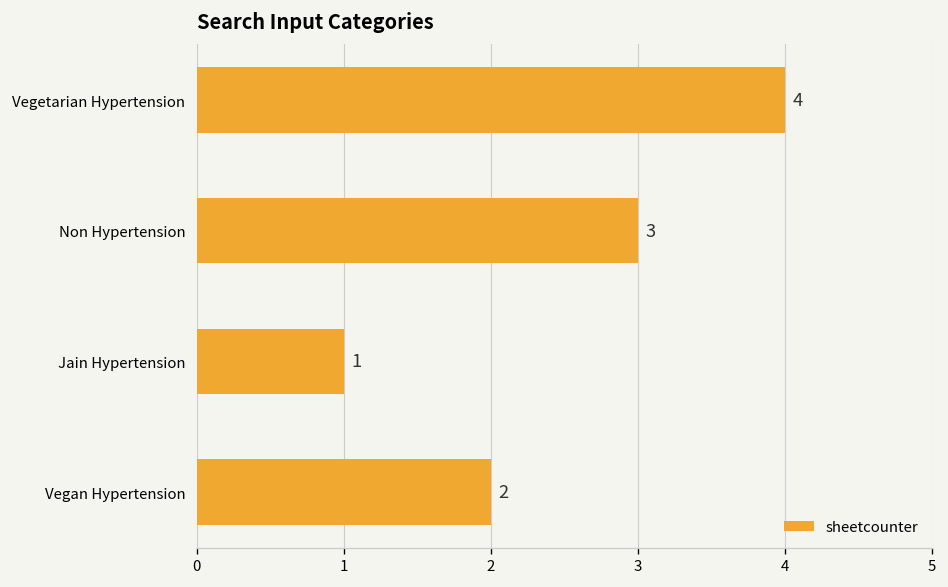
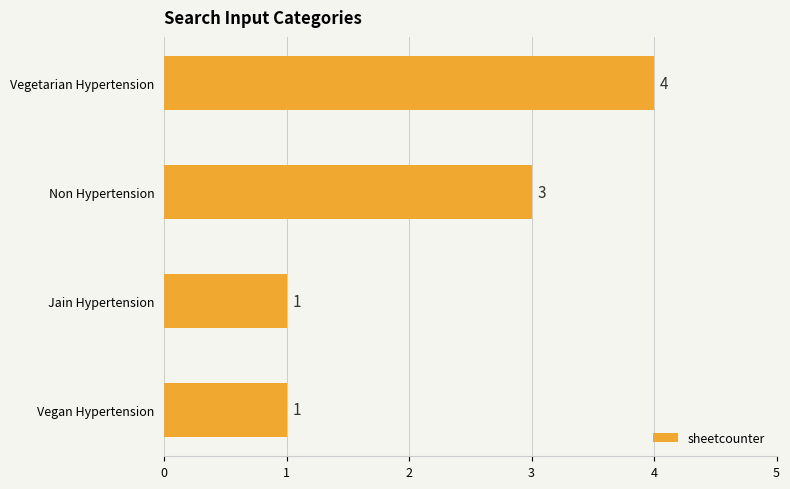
Vegan Hypertension: 2 -> 1
